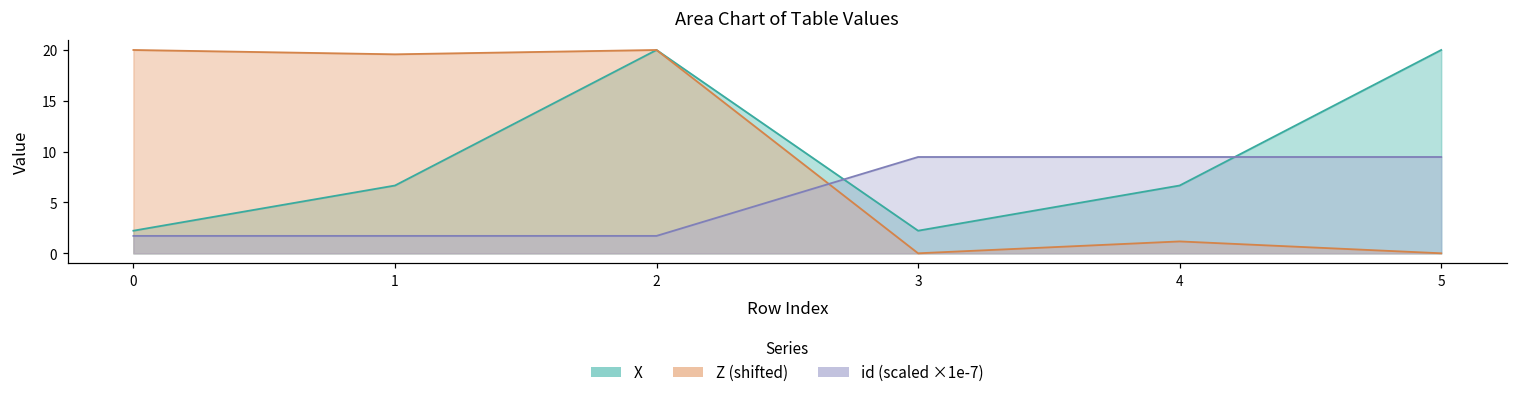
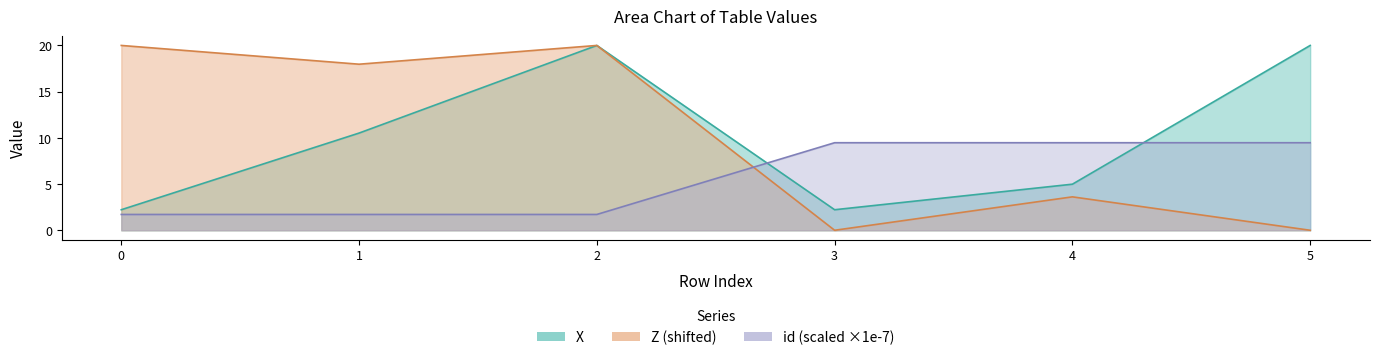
X, 1: 7 -> 11
Z (shifted), 1: 20 -> 18
X, 4: 7 -> 5
Z (shifted), 4: 1 -> 4
